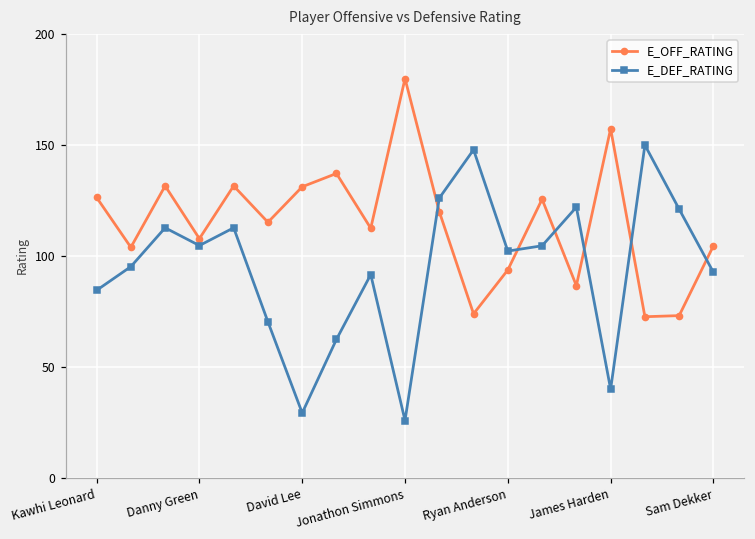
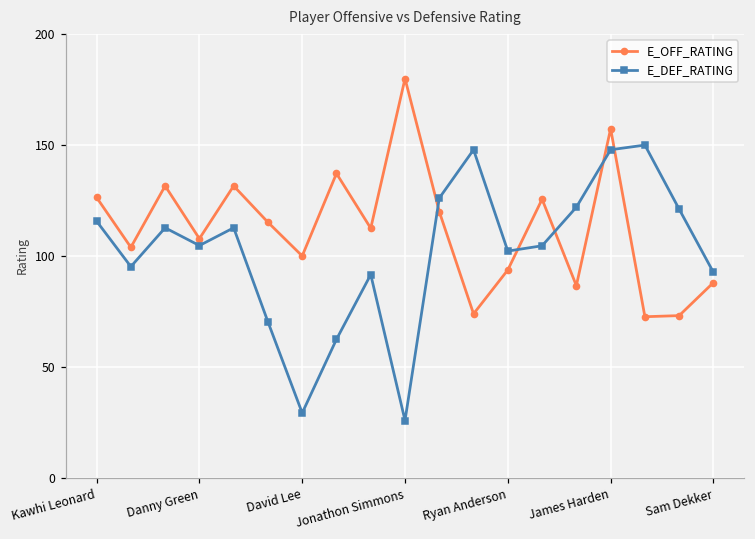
E_DEF_RATING, Kawhi Leonard: 85 -> 116
E_OFF_RATING, David Lee: 131 -> 100
E_DEF_RATING, James Harden: 40 -> 148
E_OFF_RATING, Sam Dekker: 105 -> 88
